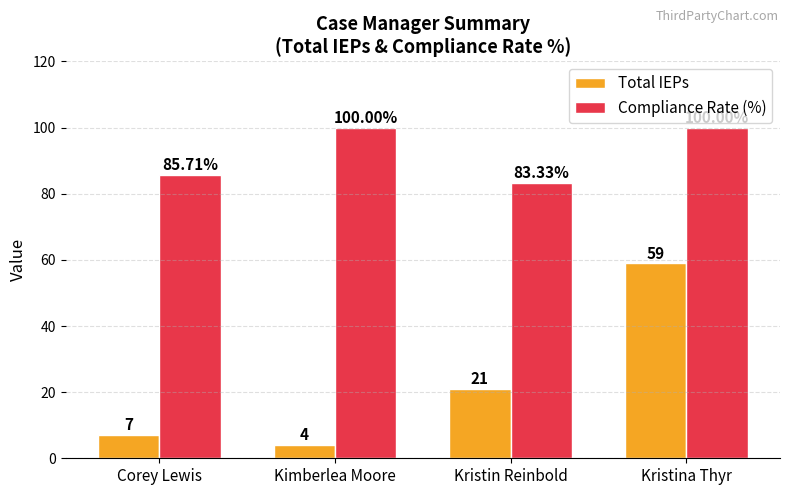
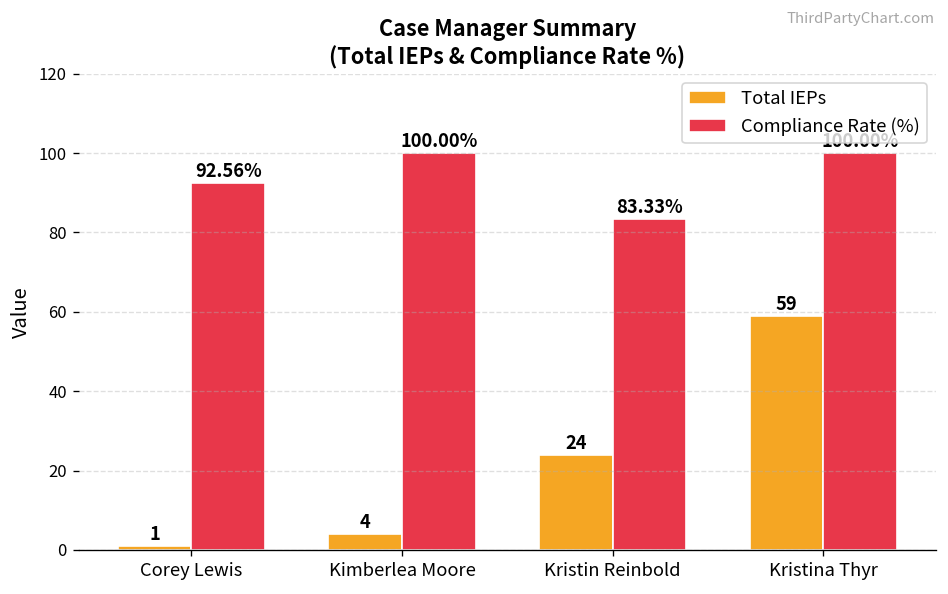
Total IEPs, Corey Lewis: 7 -> 1
Compliance Rate (%), Corey Lewis: 85.71% -> 92.56%
Total IEPs, Kristin Reinbold: 21 -> 24
